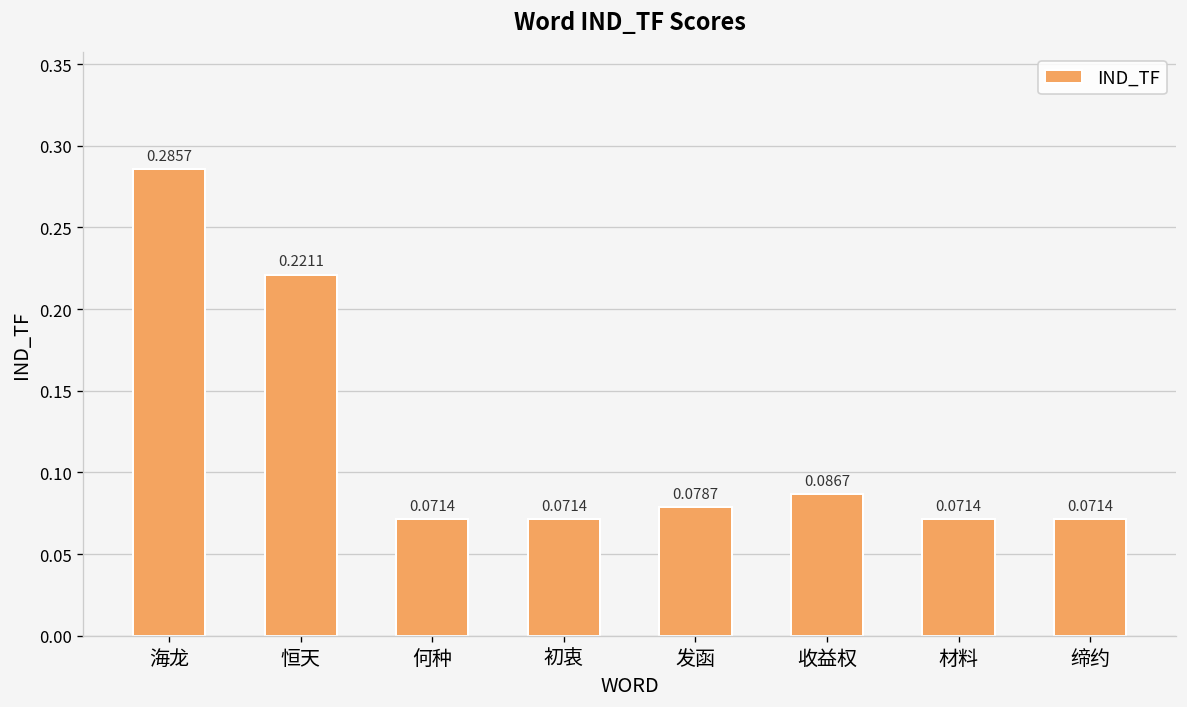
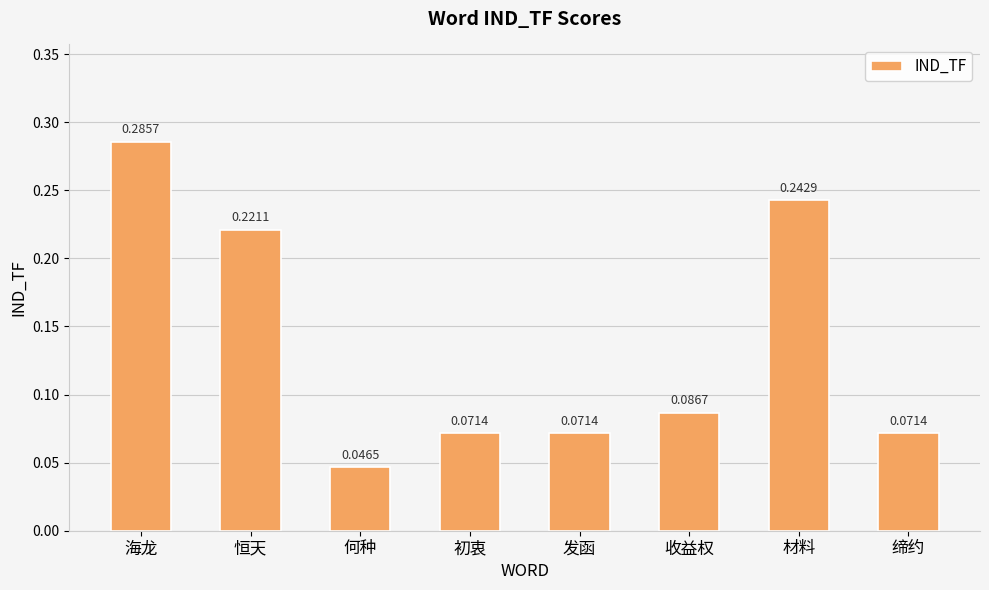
何种: 0.0714 -> 0.0465
发函: 0.0787 -> 0.0714
材料: 0.0714 -> 0.2429
